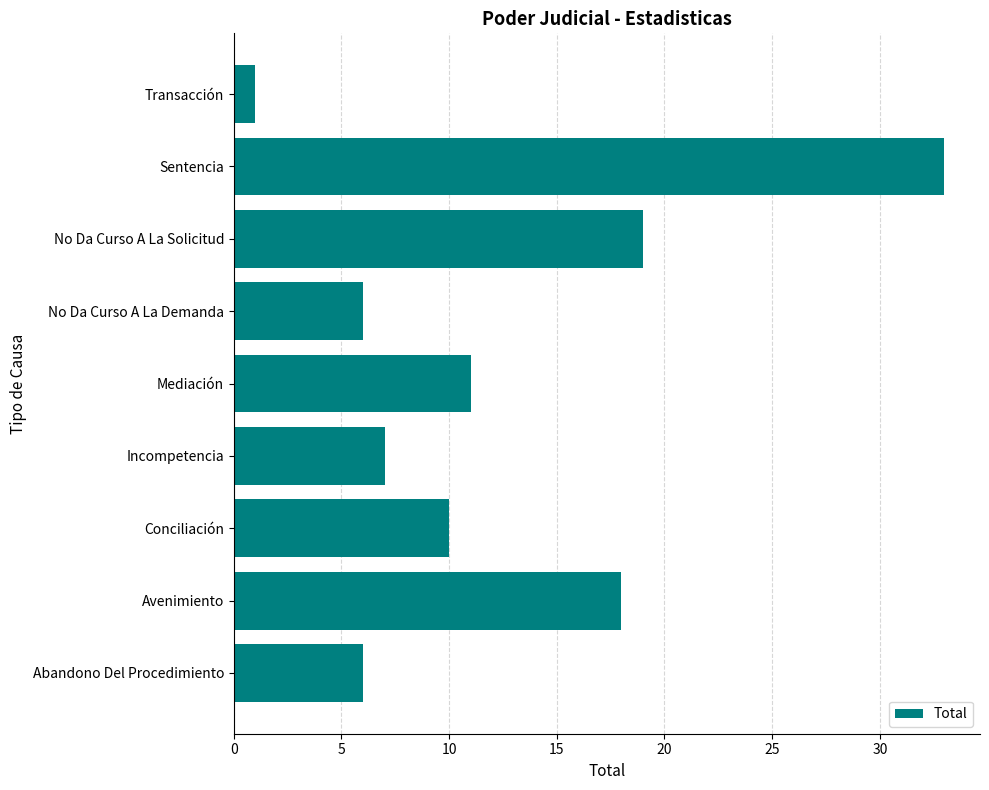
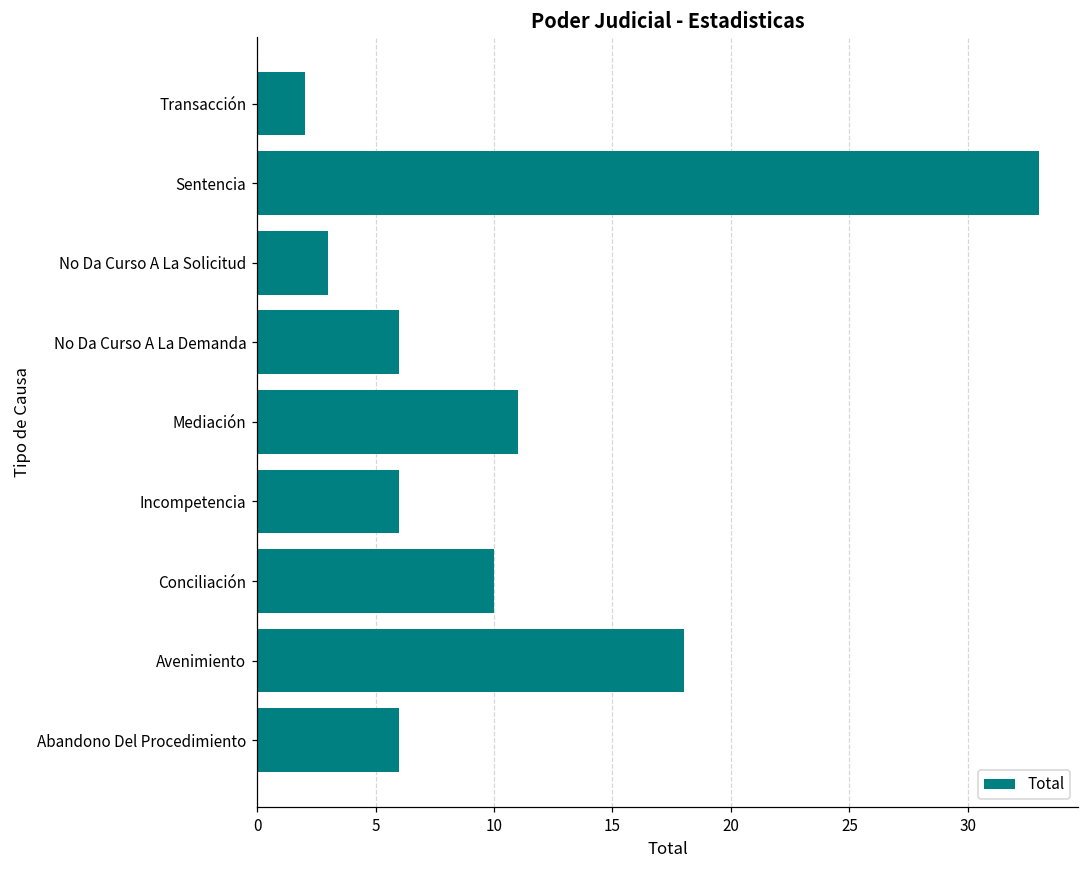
Transacción: 1 -> 2
No Da Curso A La Solicitud: 19 -> 3
Incompetencia: 7 -> 6
